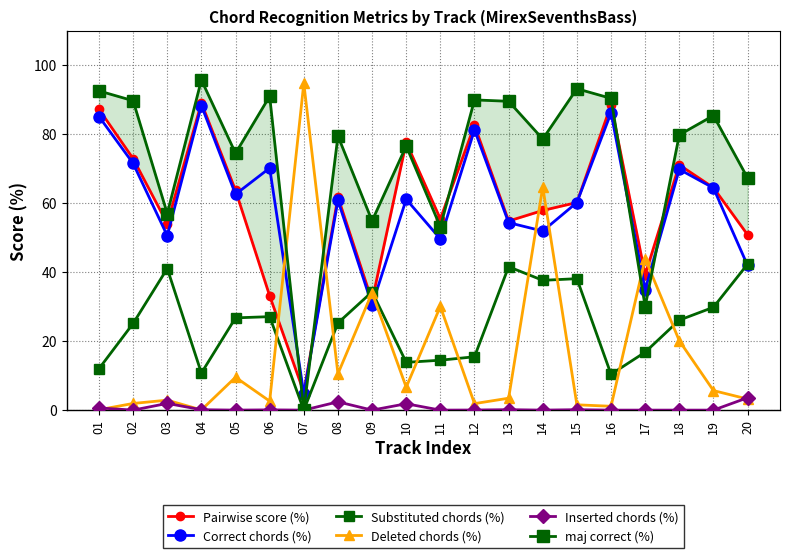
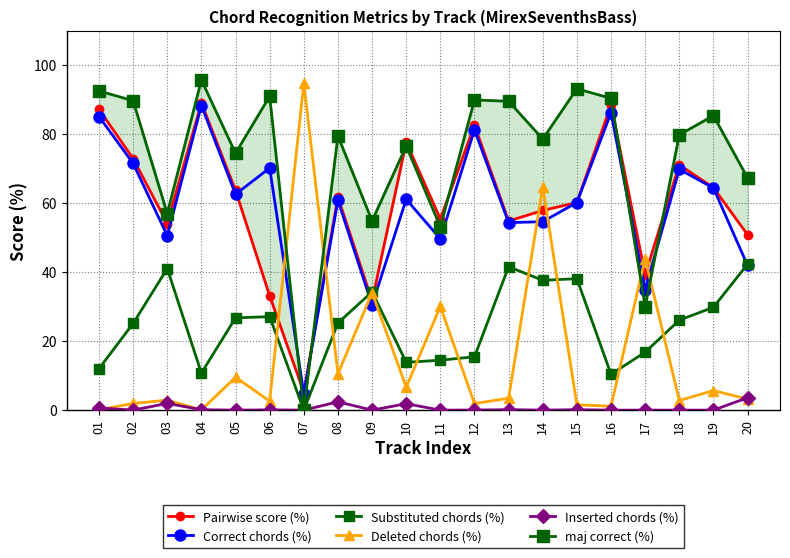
Correct chords (%), 14: 52 -> 55
Deleted chords (%), 18: 20 -> 3
